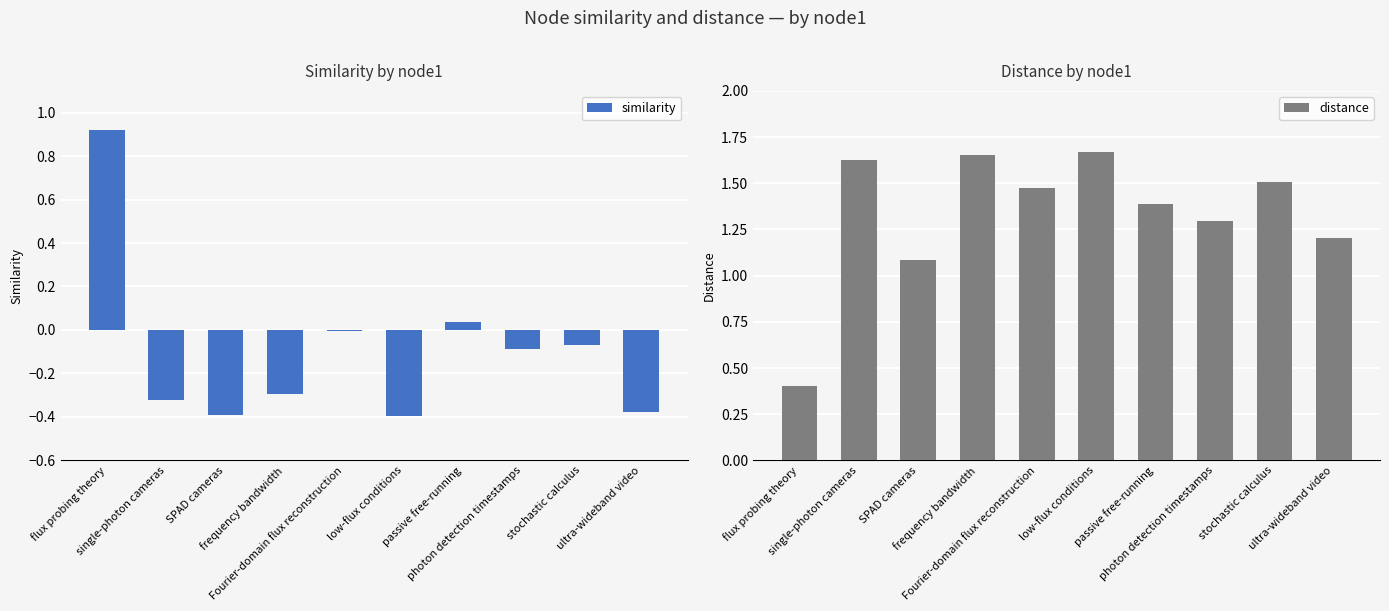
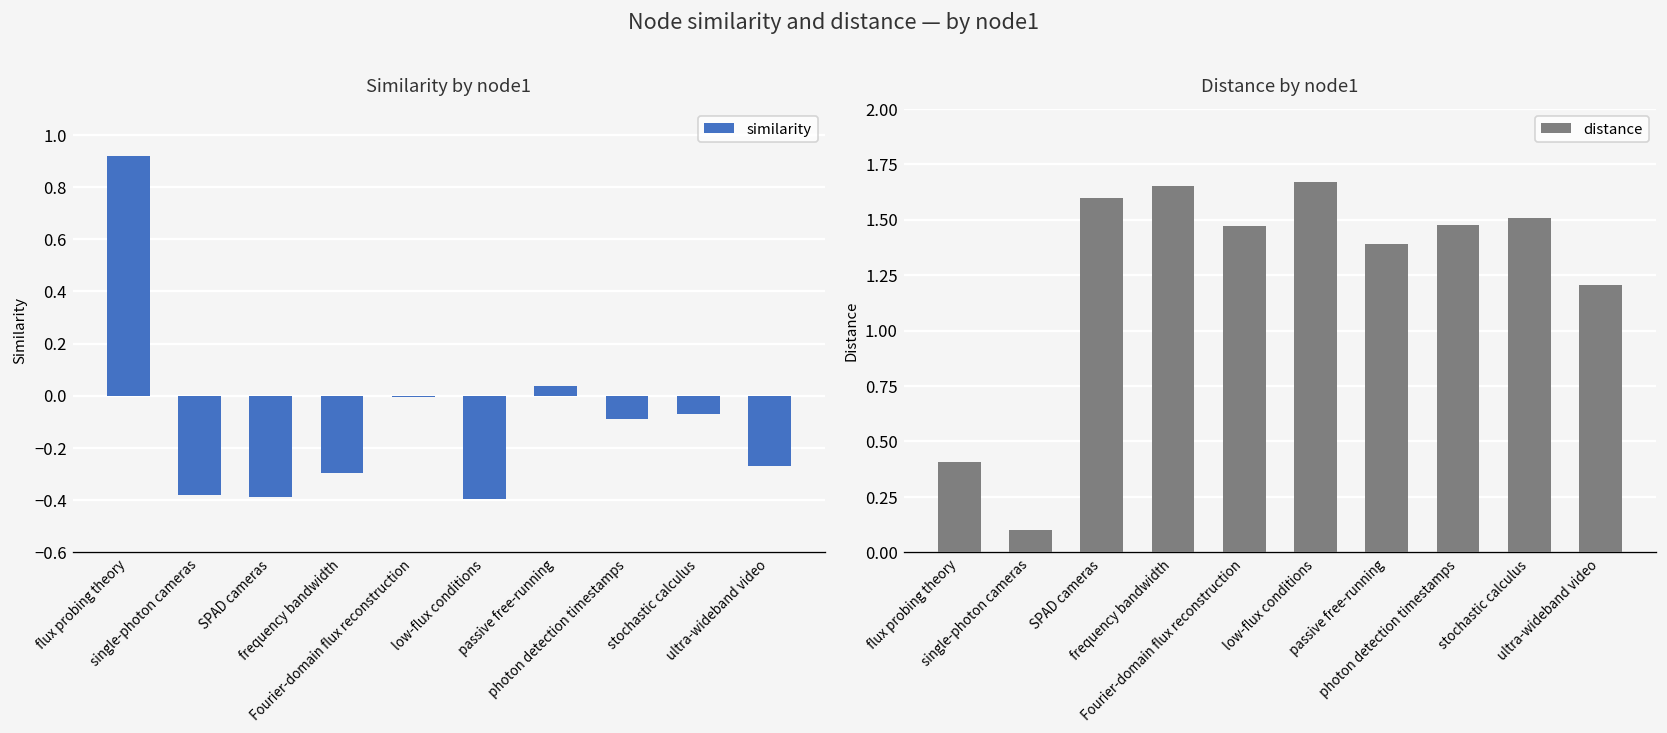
Similarity by node1, single-photon cameras: -0.32 -> -0.38
Similarity by node1, ultra-wideband video: -0.38 -> -0.27
Distance by node1, single-photon cameras: 1.62 -> 0.10
Distance by node1, SPAD cameras: 1.08 -> 1.60
Distance by node1, photon detection timestamps: 1.30 -> 1.48
